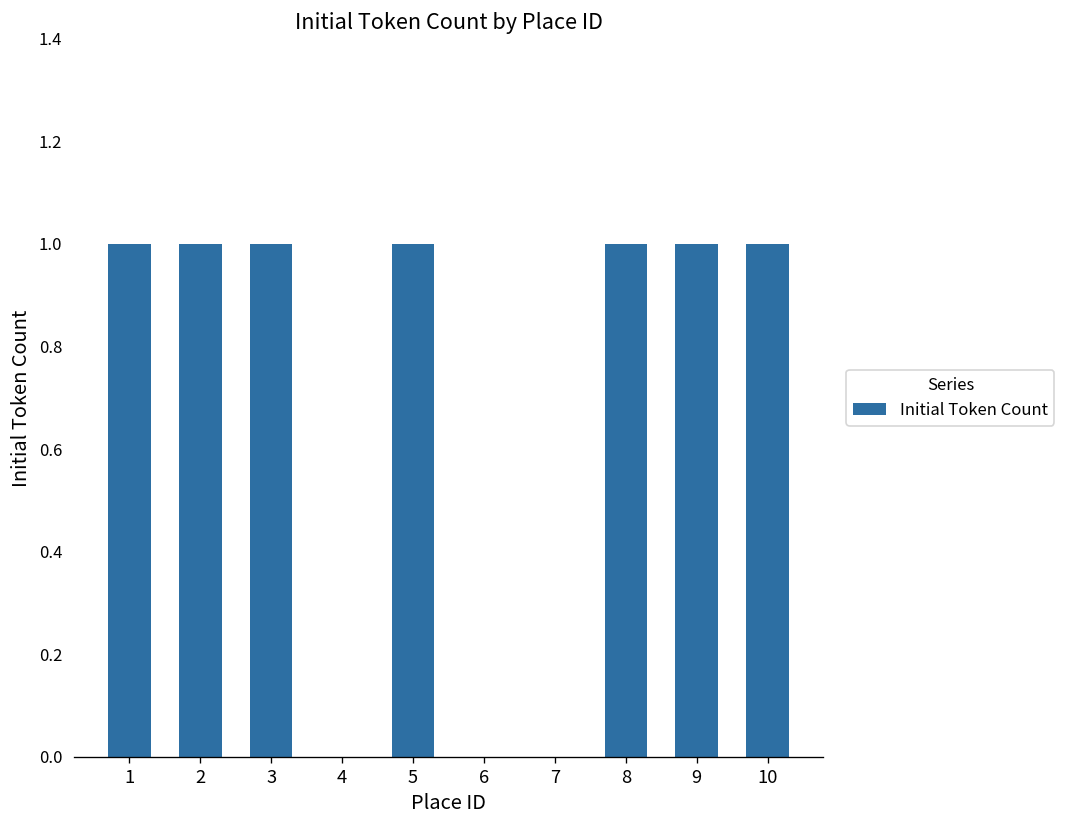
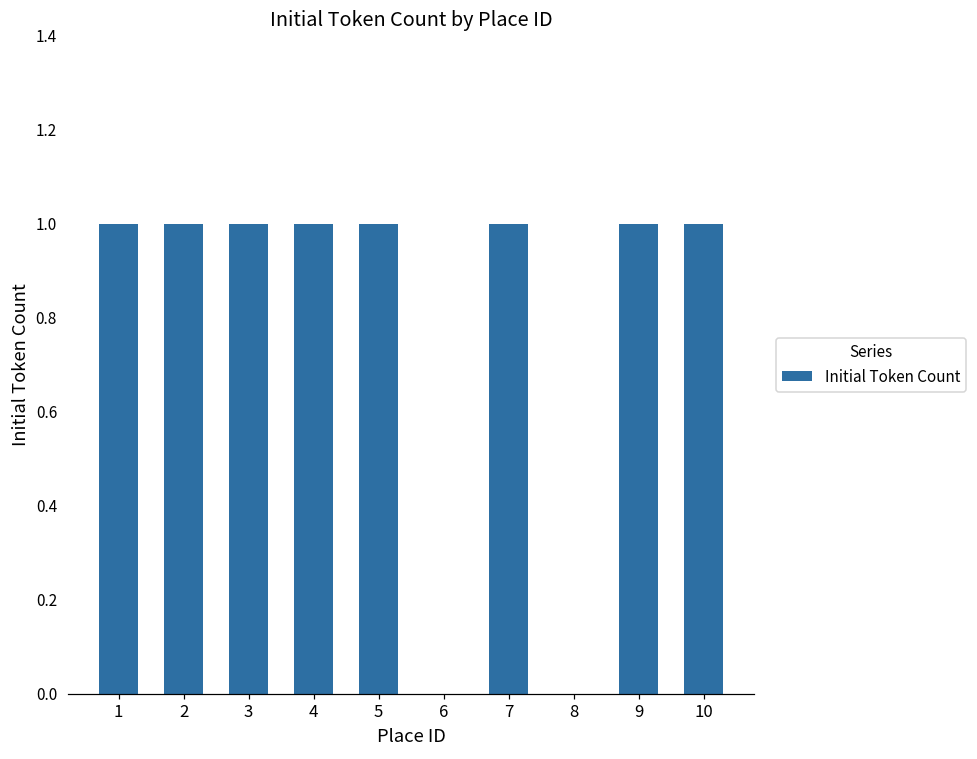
4: 0 -> 1
7: 0 -> 1
8: 1 -> 0
